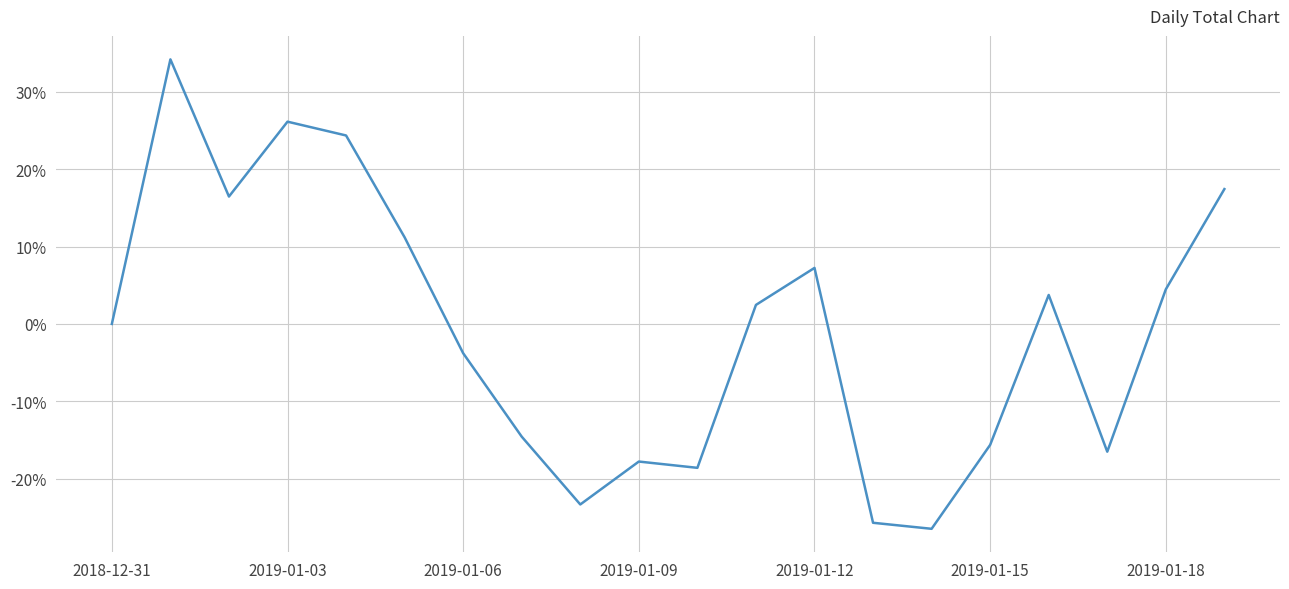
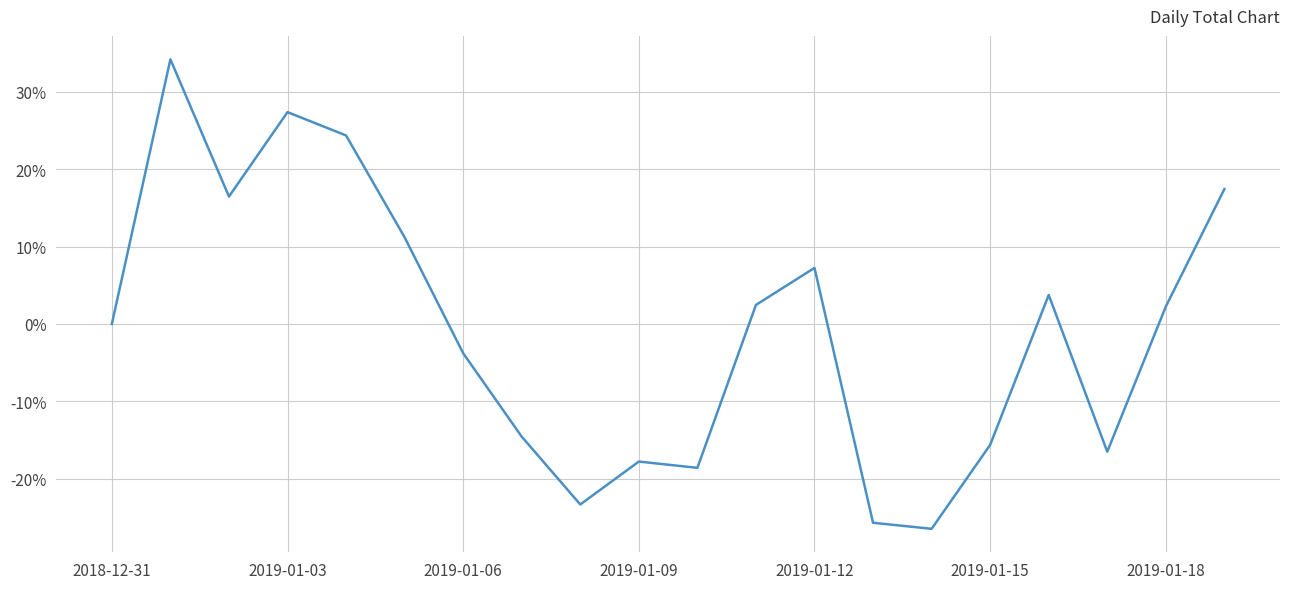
2019-01-03: 26% -> 27%
2019-01-18: 4% -> 2%
